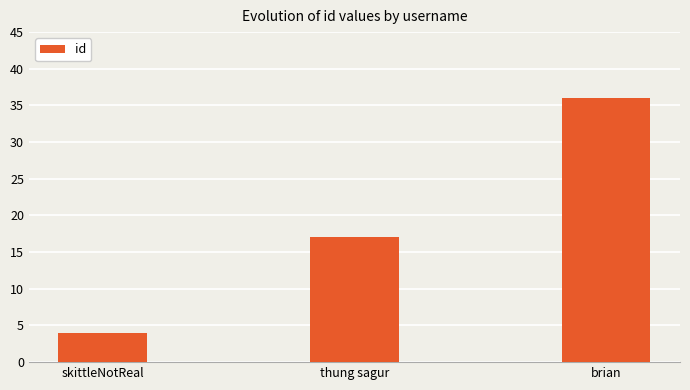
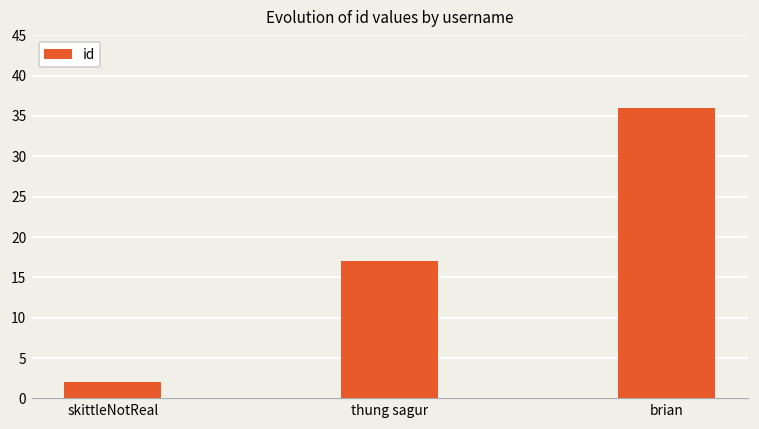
skittleNotReal: 4 -> 2
